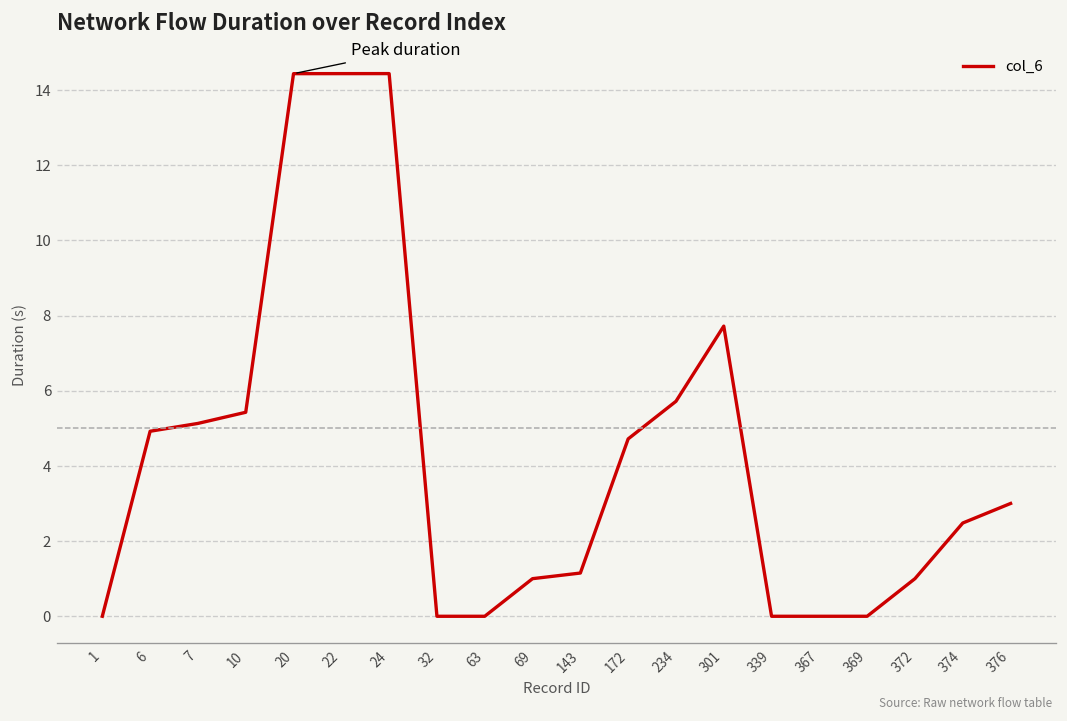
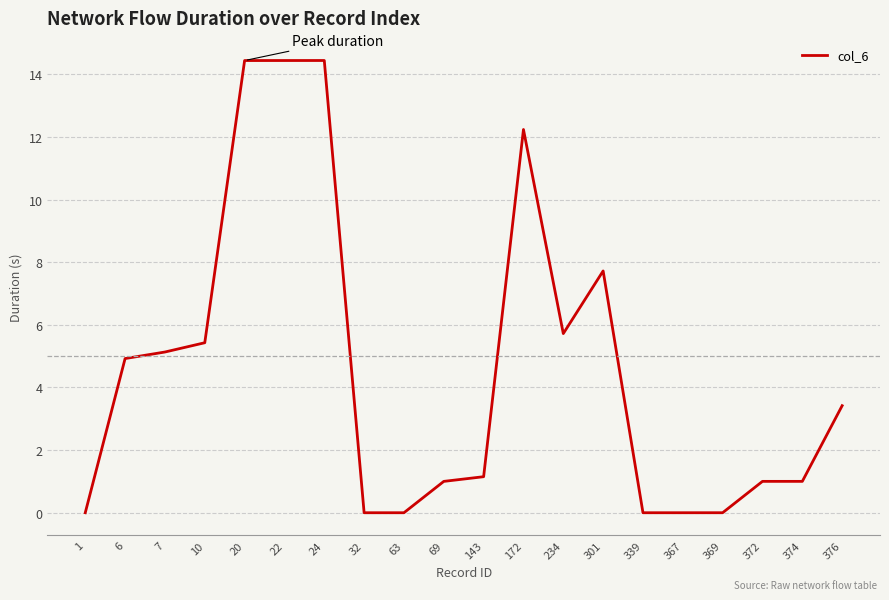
172: 4.7 -> 12.2
374: 2.5 -> 1.0
376: 3.0 -> 3.4
